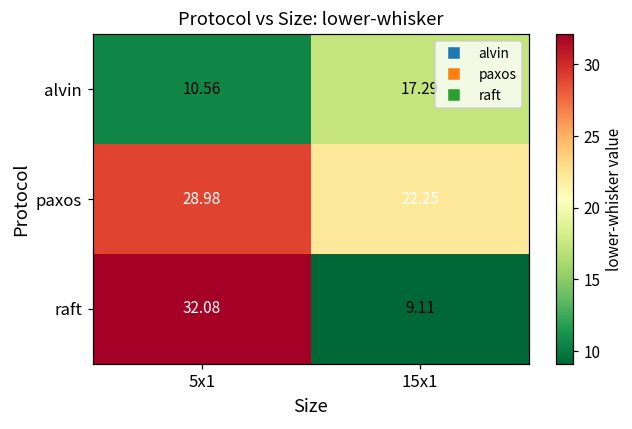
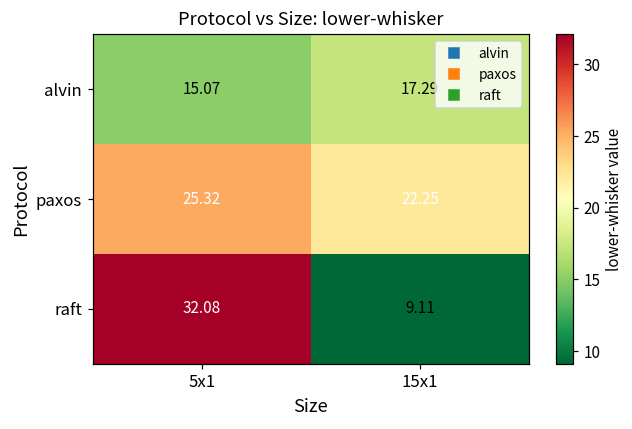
alvin, 5x1: 10.56 -> 15.07
paxos, 5x1: 28.98 -> 25.32
